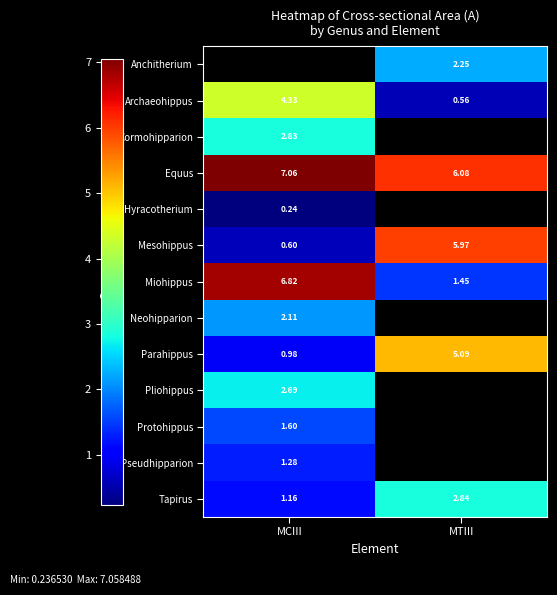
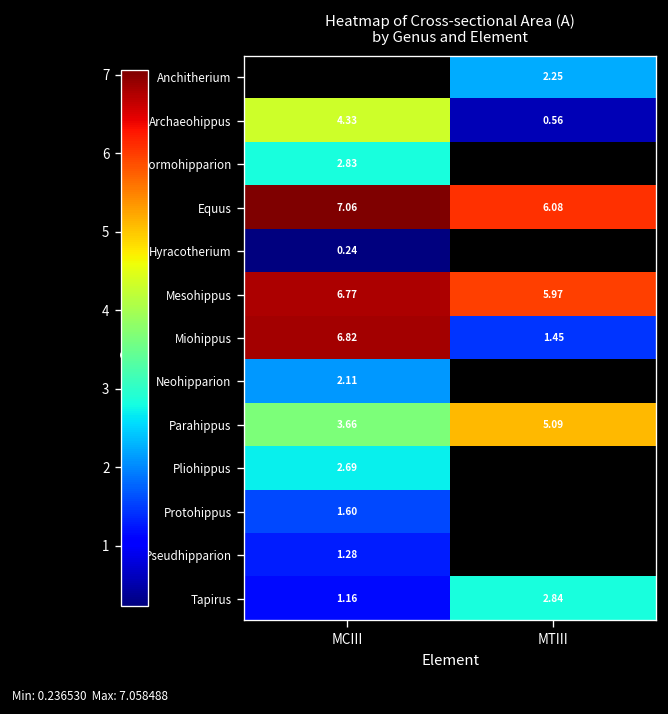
Mesohippus, MCIII: 0.60 -> 6.77
Parahippus, MCIII: 0.98 -> 3.66
